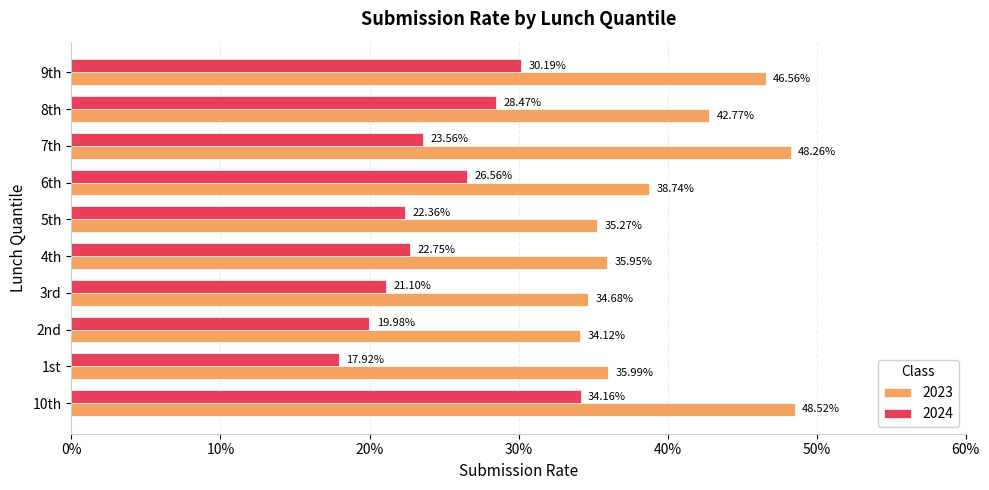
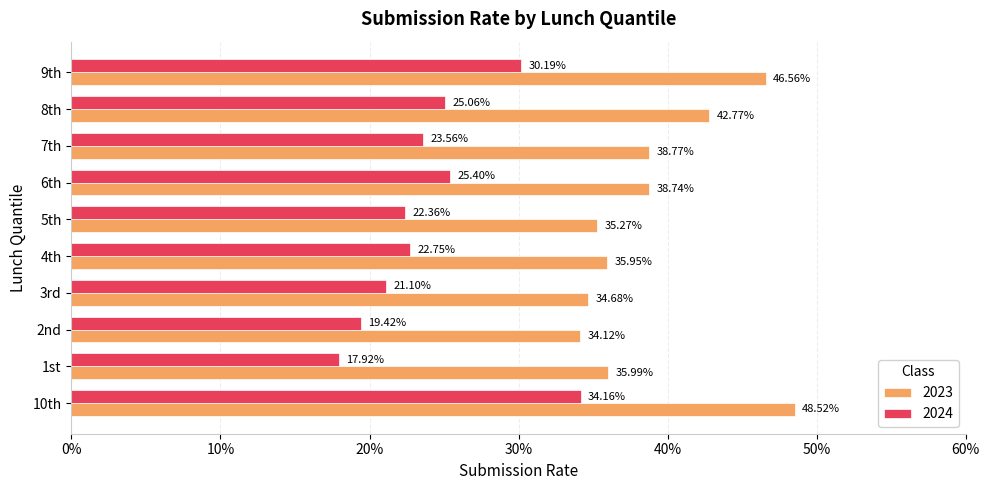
2024, 8th: 28.47% -> 25.06%
2023, 7th: 48.26% -> 38.77%
2024, 6th: 26.56% -> 25.40%
2024, 2nd: 19.98% -> 19.42%
